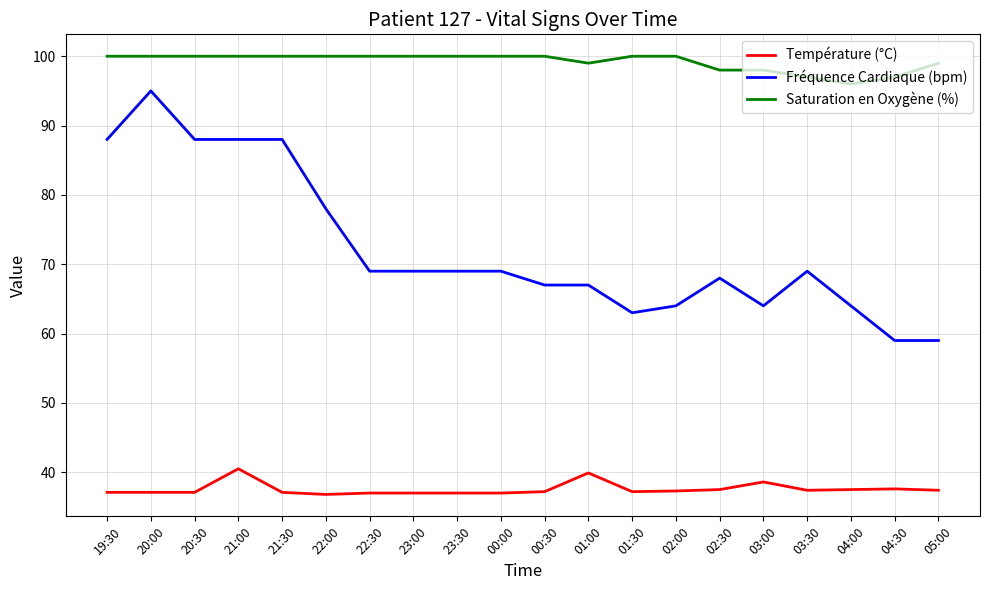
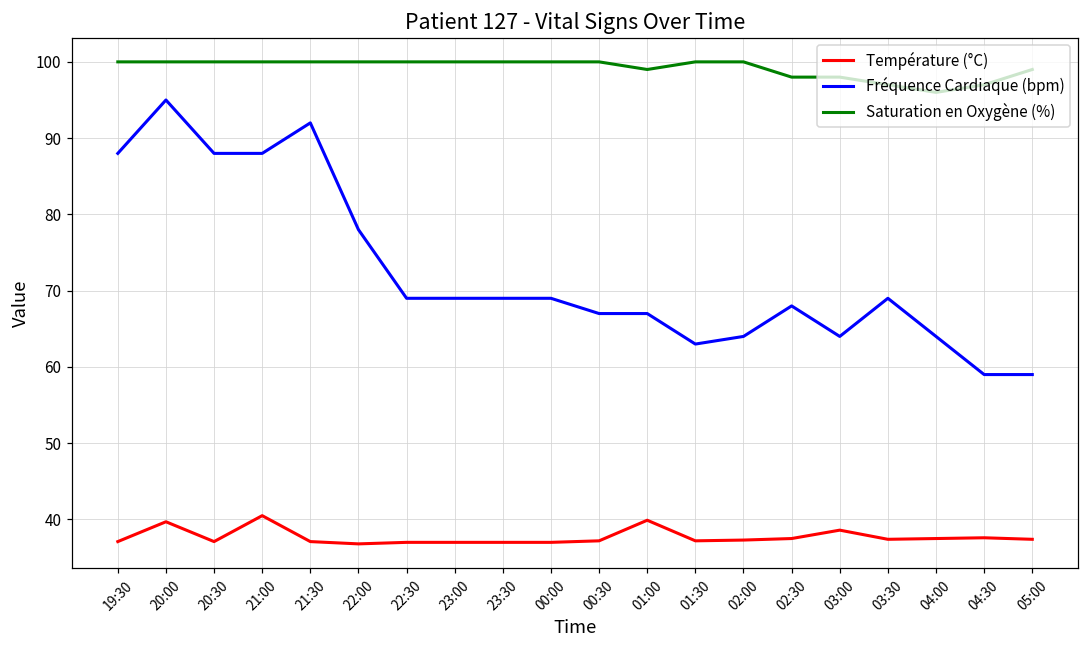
Température (°C), 20:00: 37 -> 40
Fréquence Cardiaque (bpm), 21:30: 88 -> 92
